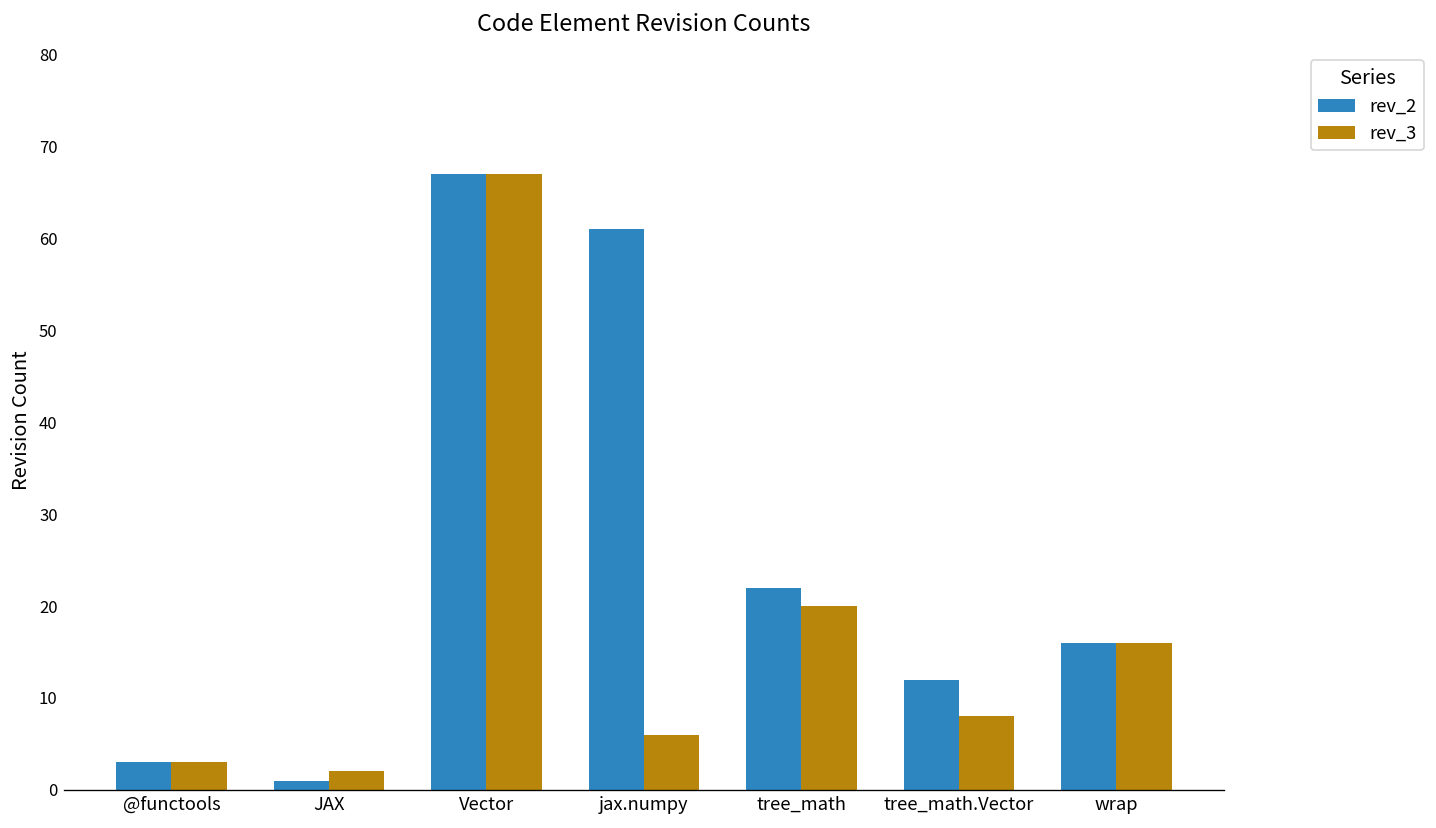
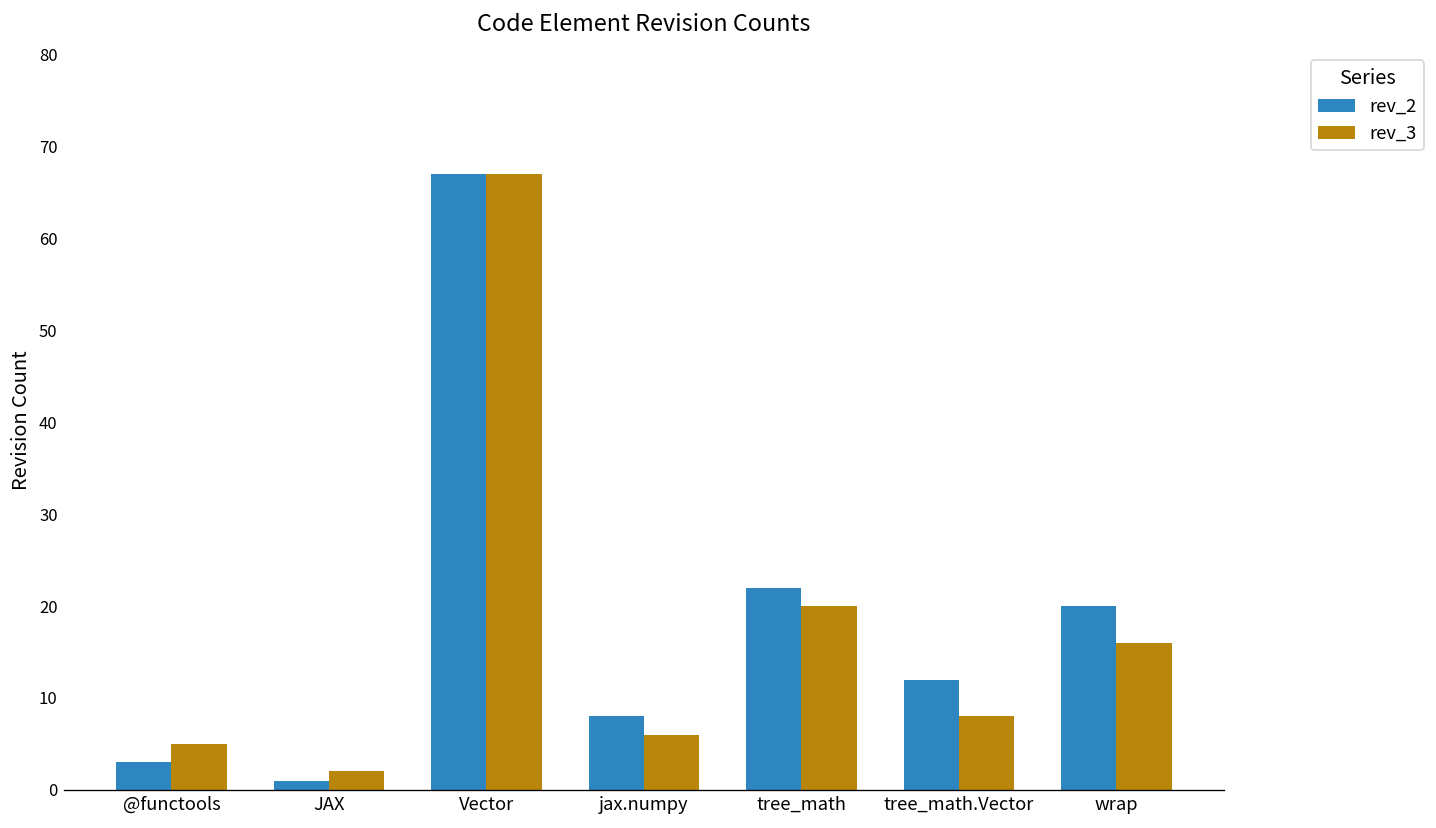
rev_3, @functools: 3 -> 5
rev_2, jax.numpy: 61 -> 8
rev_2, wrap: 16 -> 20
